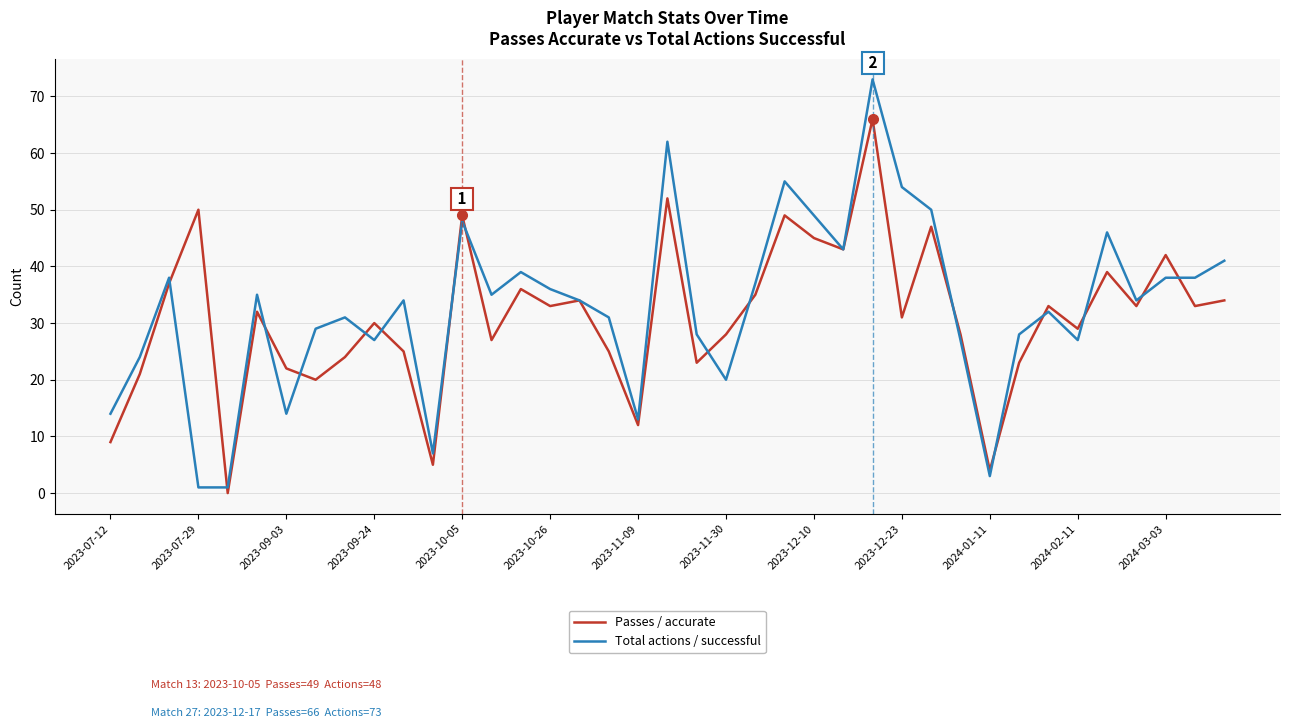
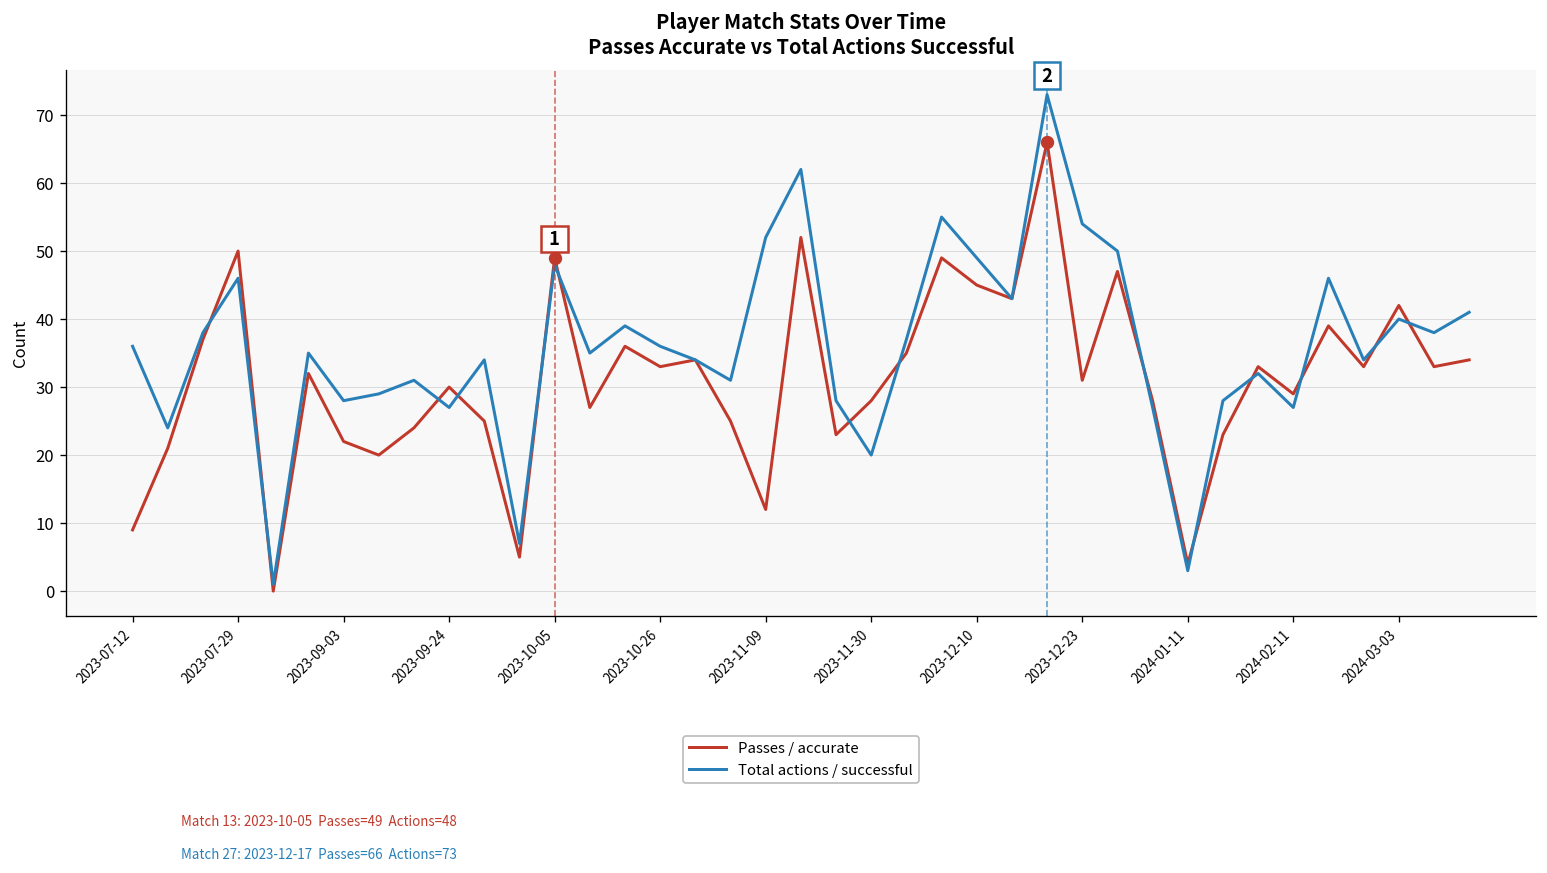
Total actions / successful, 2023-07-12: 14 -> 36
Total actions / successful, 2023-07-29: 1 -> 46
Total actions / successful, 2023-09-03: 14 -> 28
Total actions / successful, 2023-11-09: 13 -> 52
Total actions / successful, 2024-03-03: 38 -> 40
